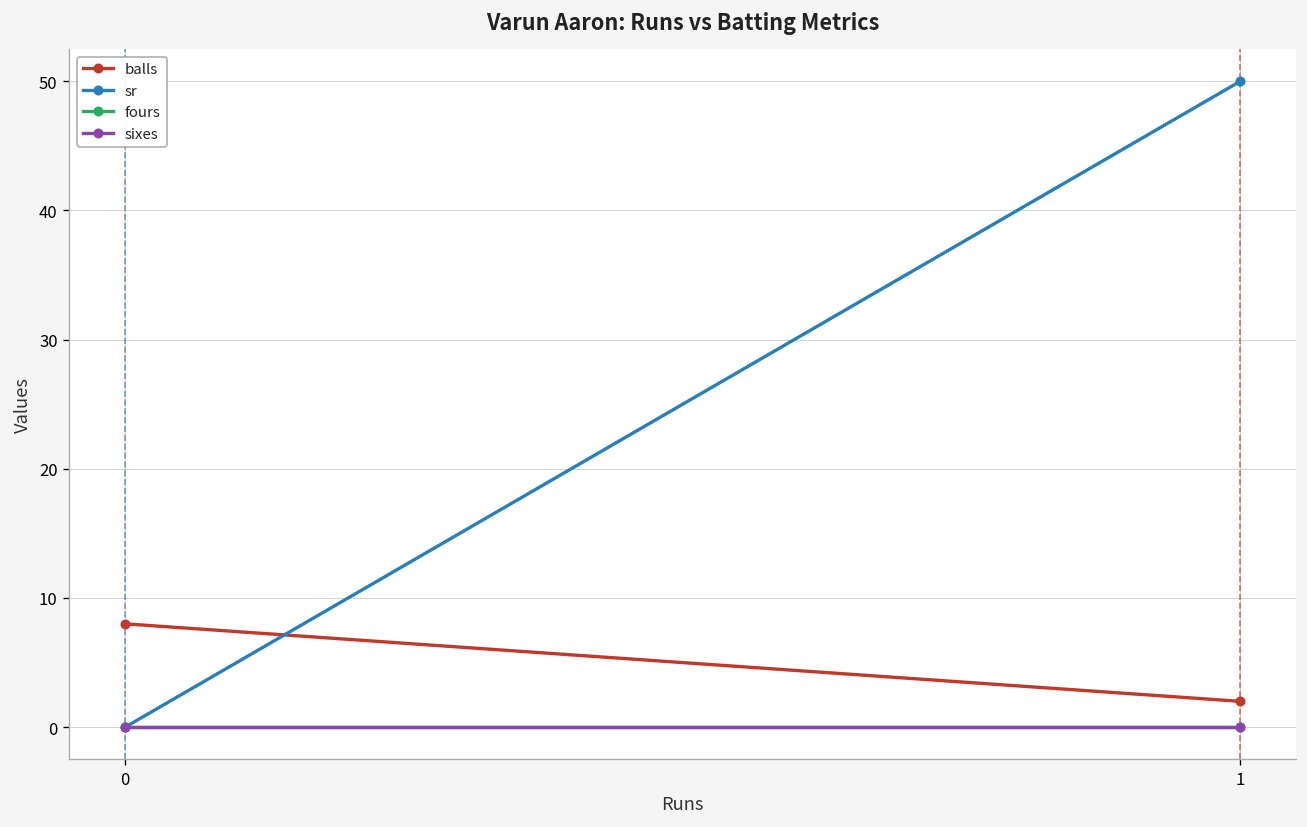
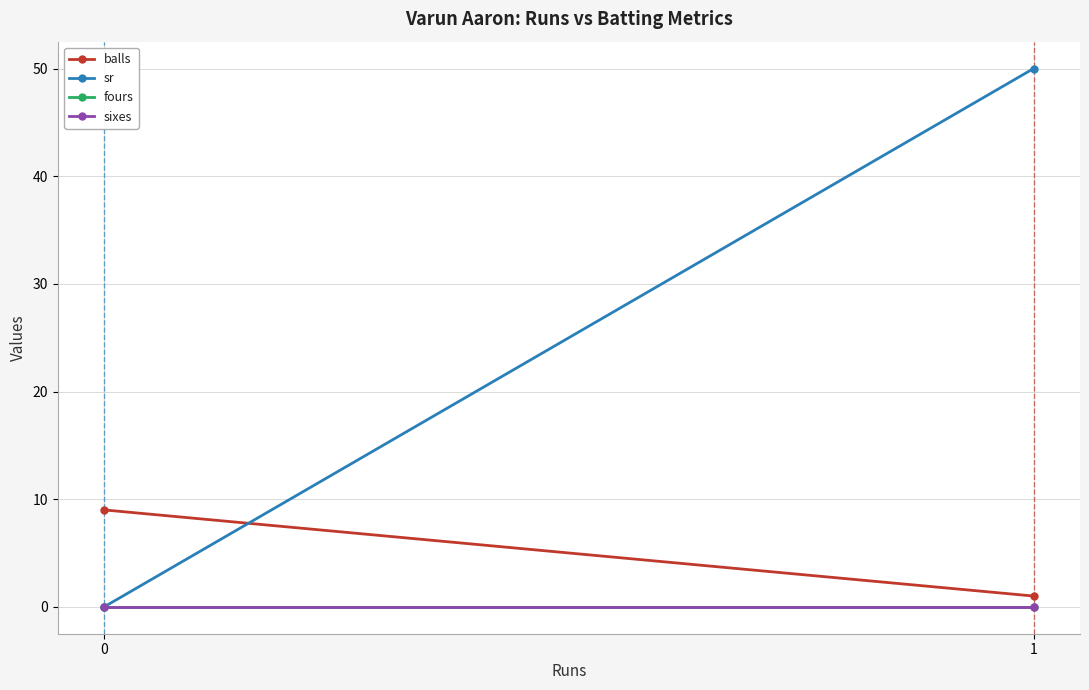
balls, 0: 8 -> 9
balls, 1: 2 -> 1
